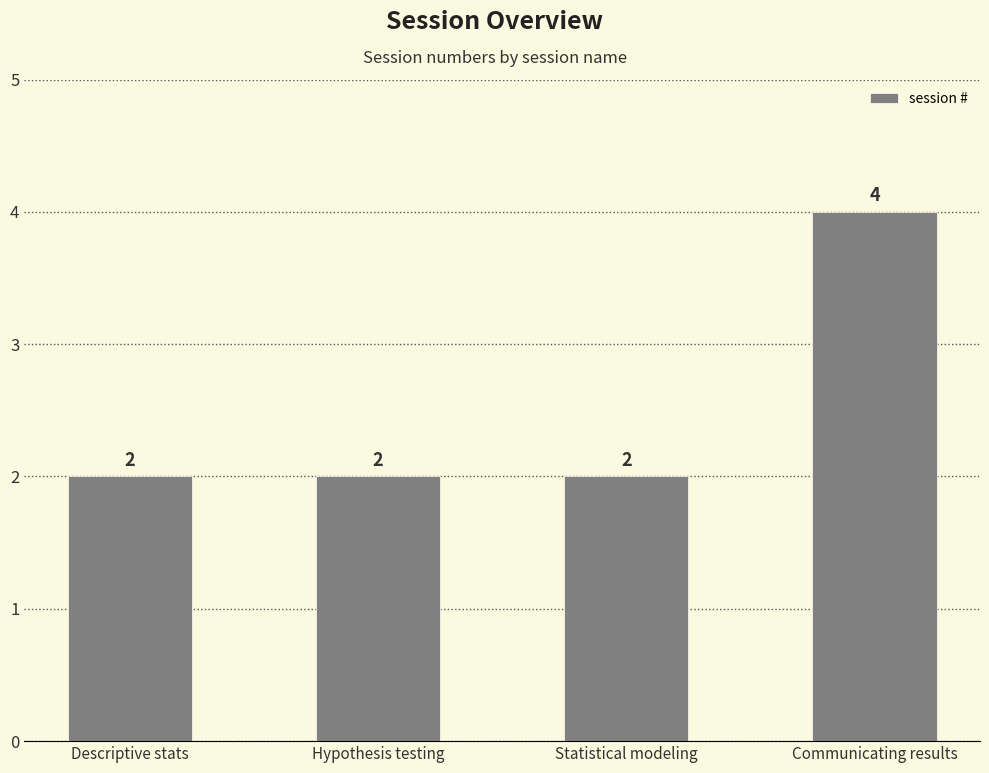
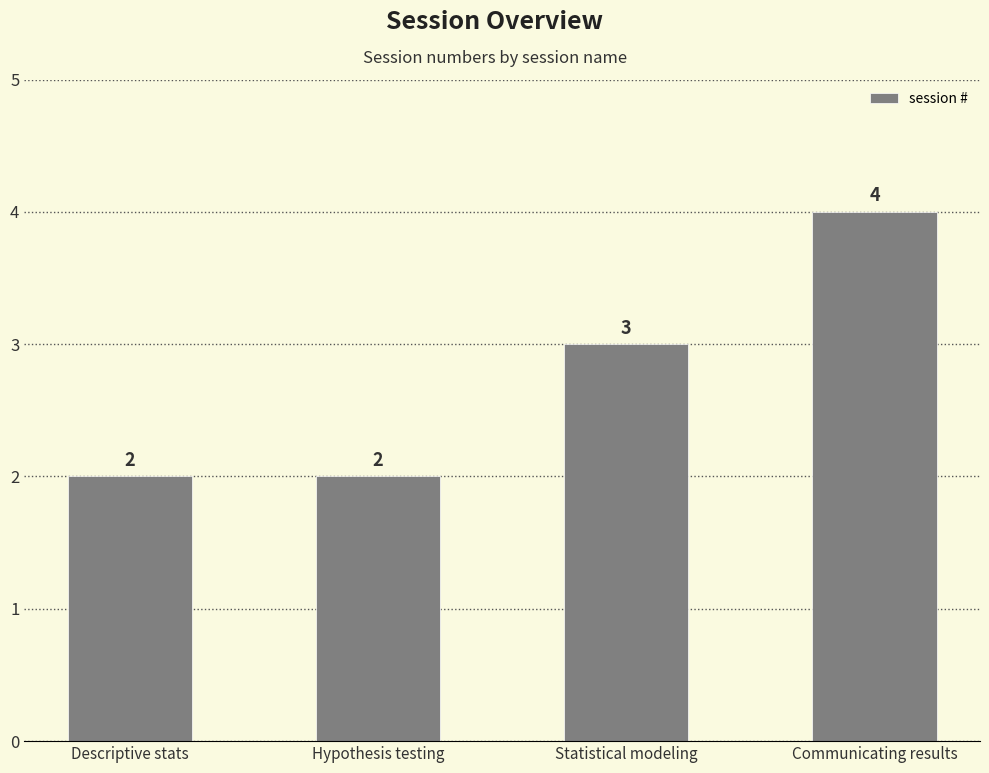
Statistical modeling: 2 -> 3
